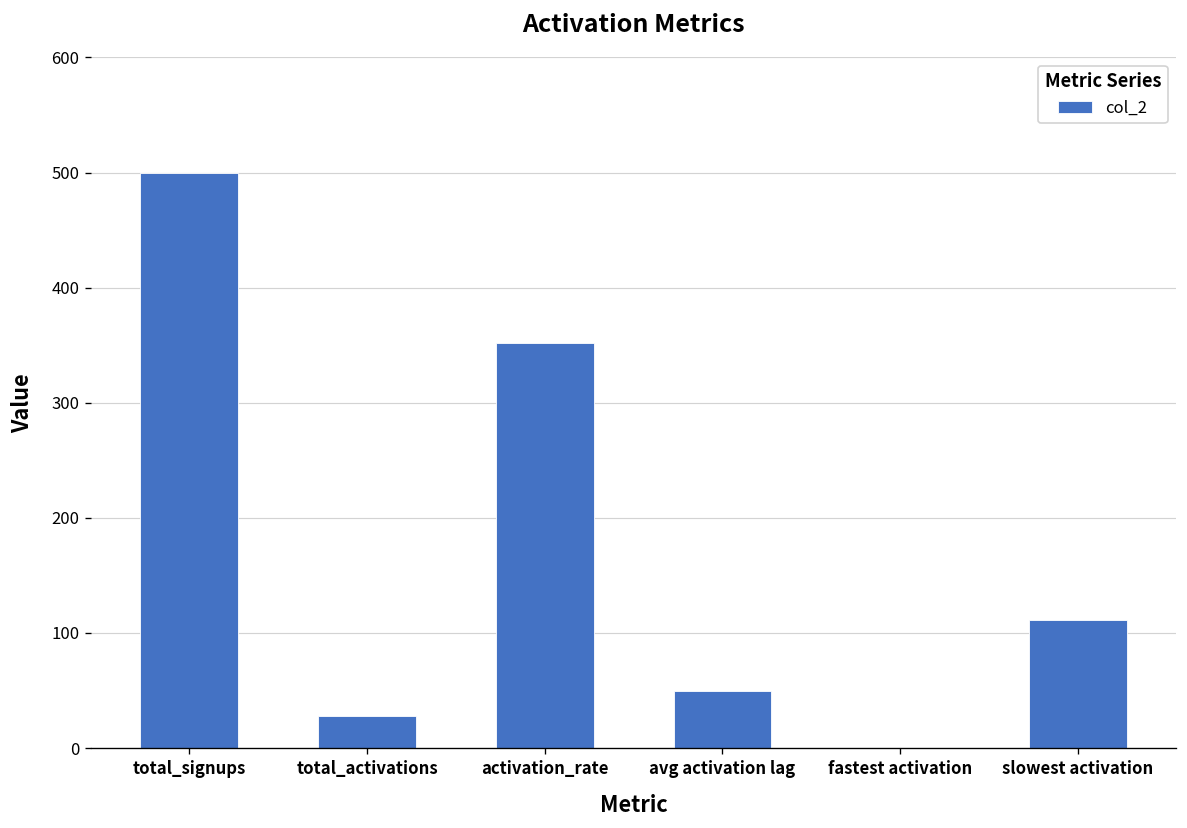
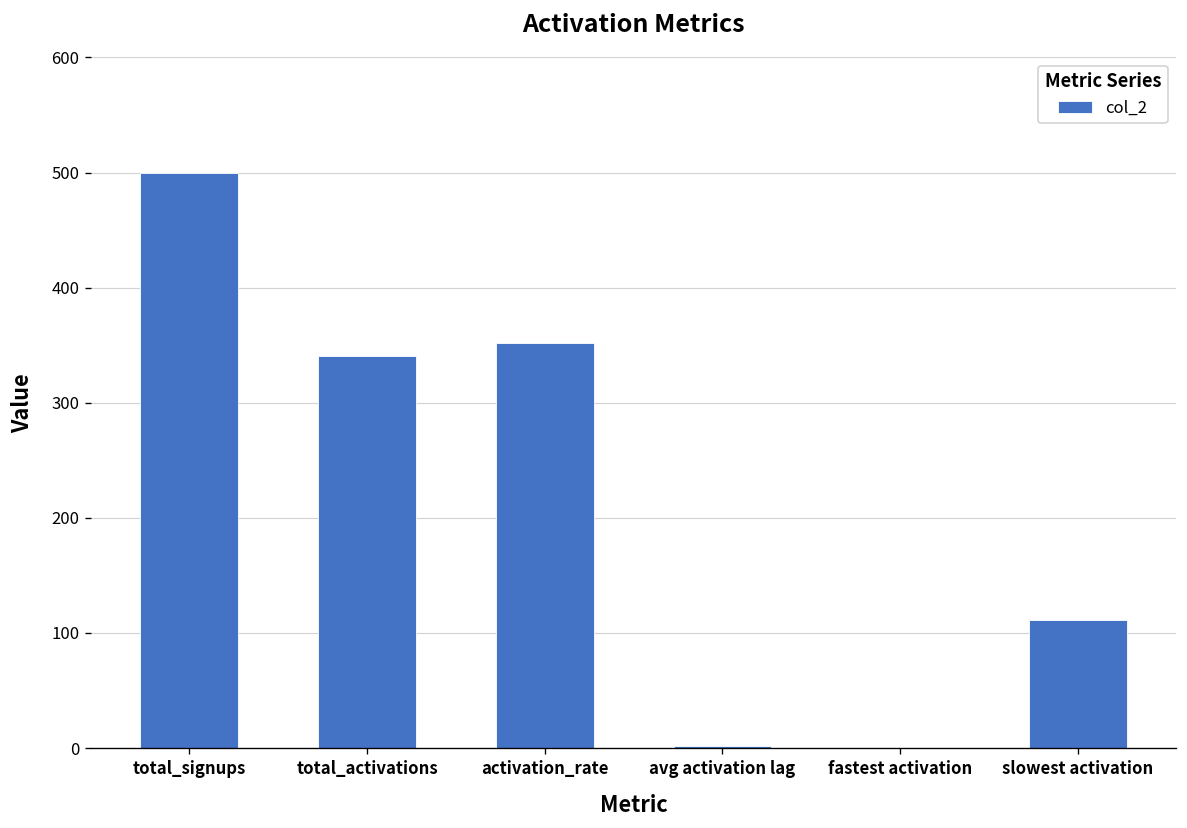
total_activations: 30 -> 340
avg activation lag: 50 -> 0
